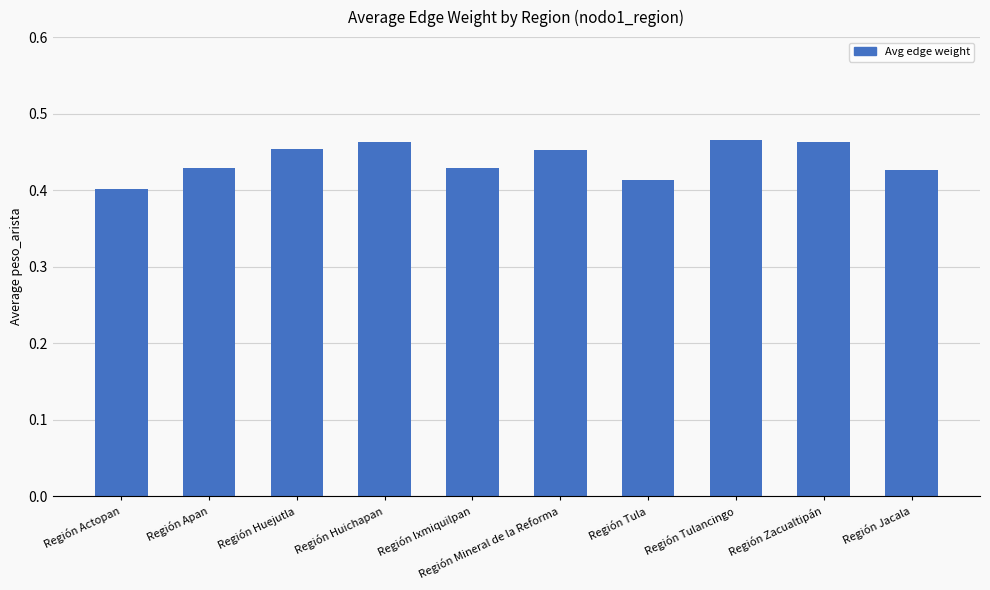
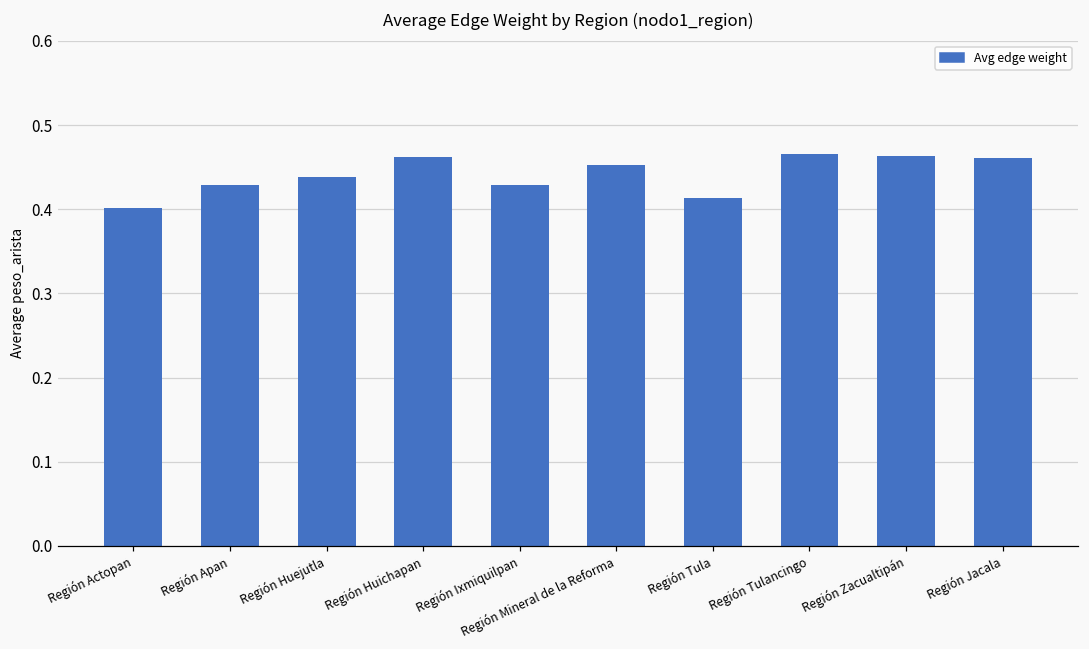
Región Huejutla: 0.45 -> 0.44
Región Jacala: 0.43 -> 0.46
